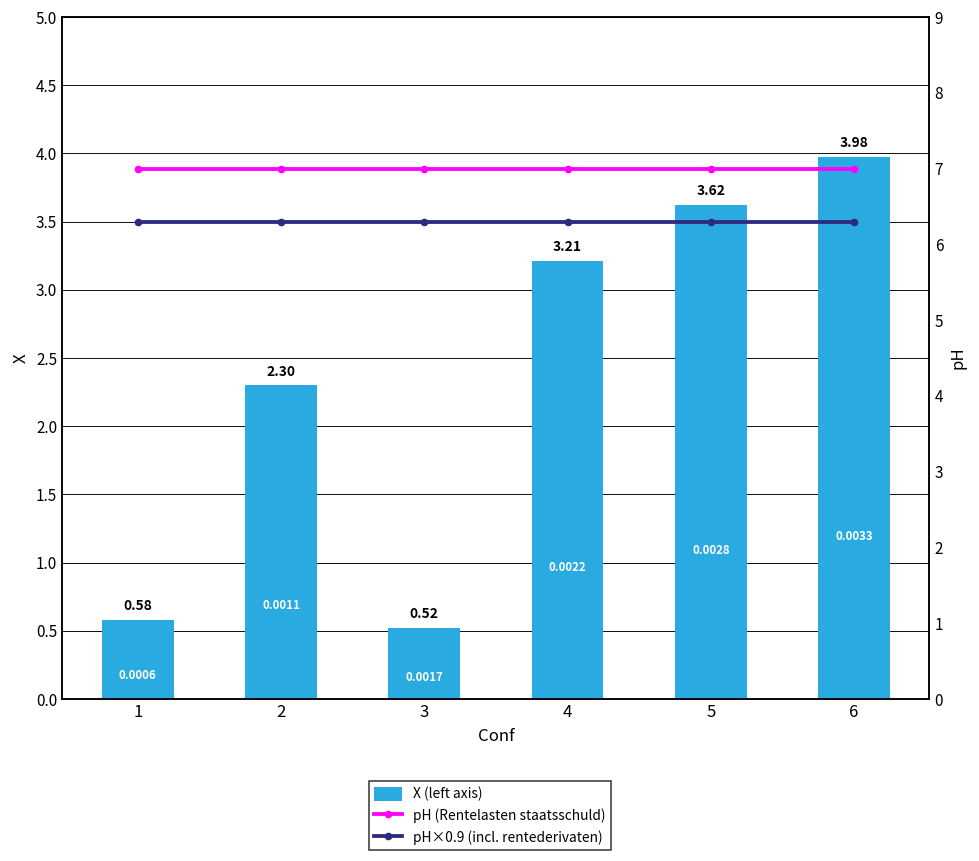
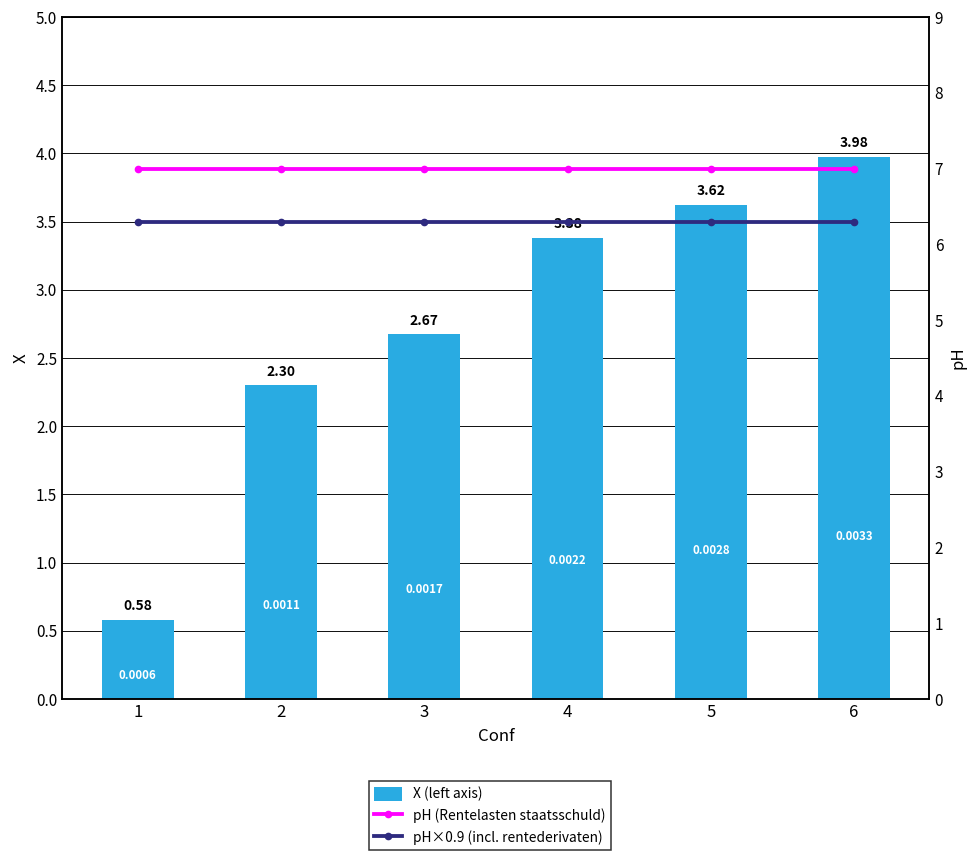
X (left axis), 3: 0.52 -> 2.67
X (left axis), 4: 3.21 -> 3.38
